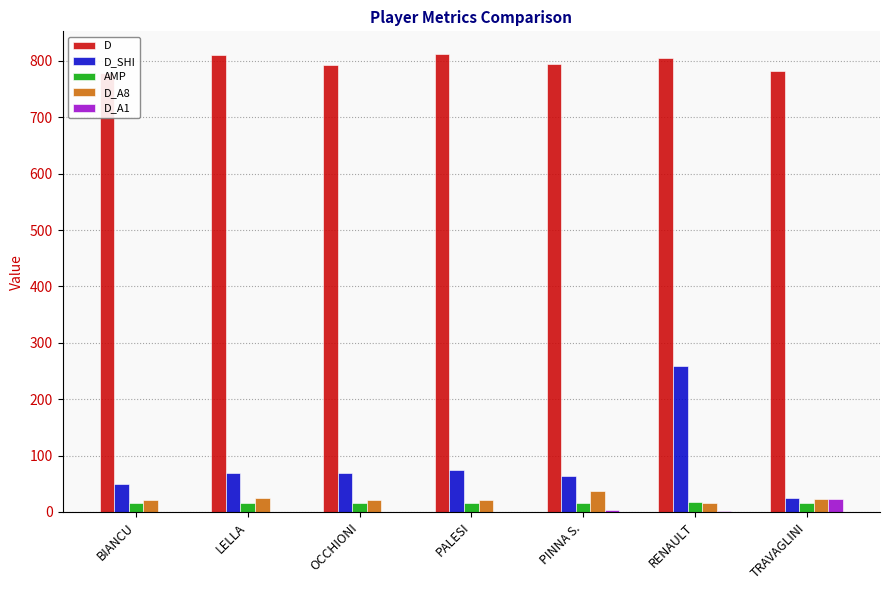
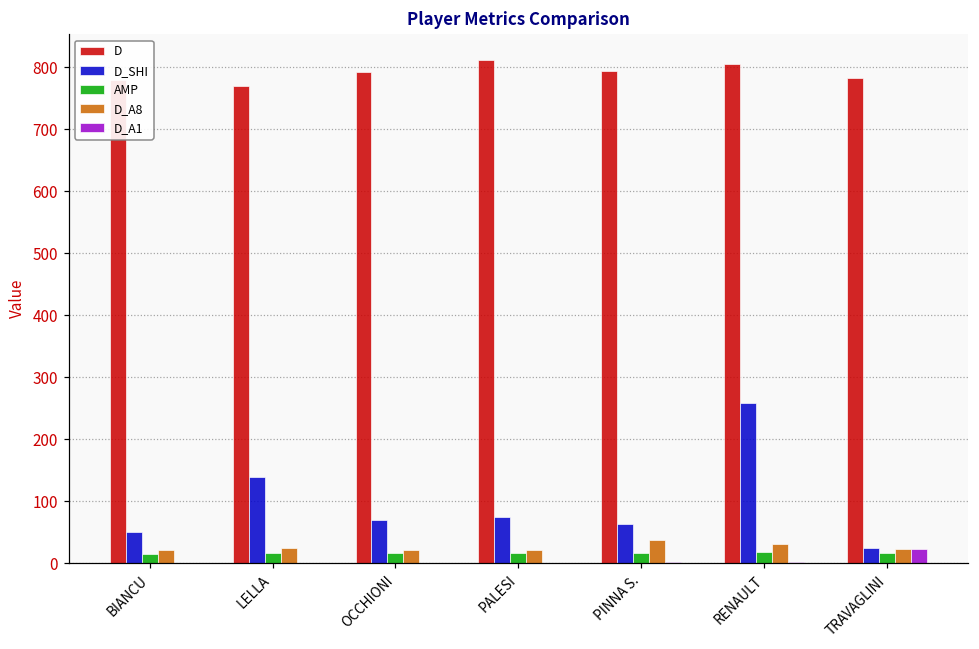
D, LELLA: 810 -> 770
D_SHI, LELLA: 70 -> 140
D_A8, RENAULT: 20 -> 30
